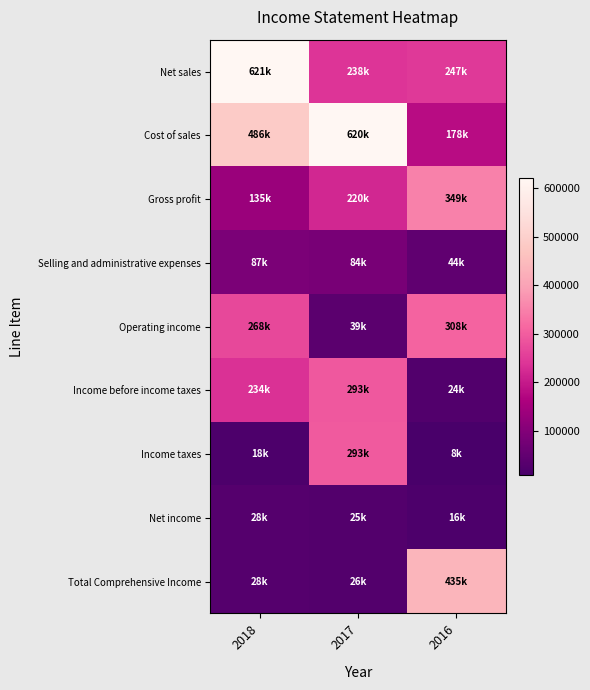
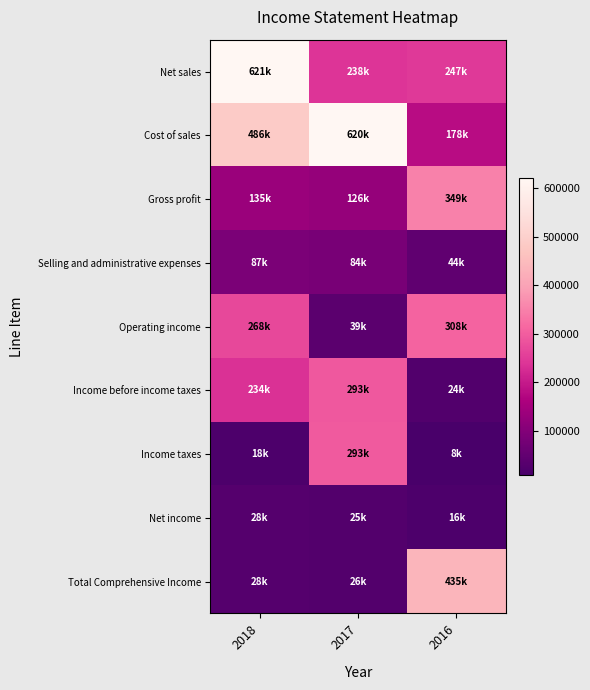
Gross profit, 2017: 220k -> 126k
